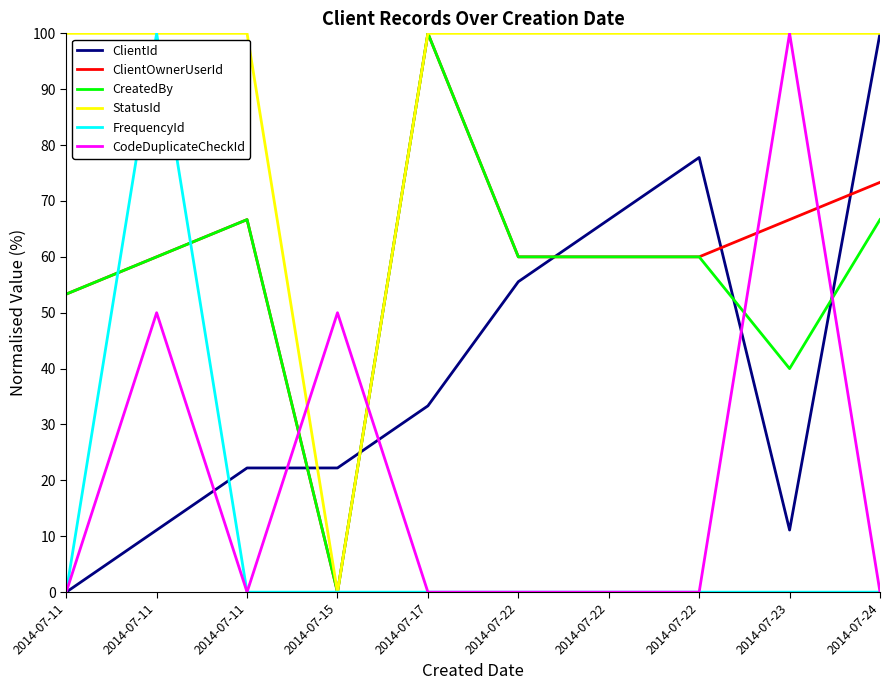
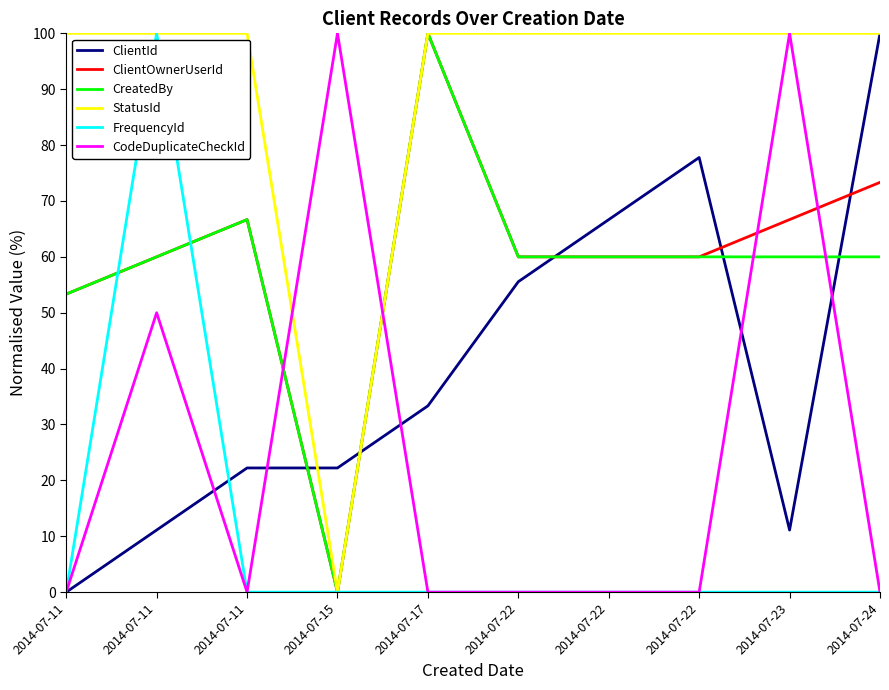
CodeDuplicateCheckId, 2014-07-15: 50 -> 100
CreatedBy, 2014-07-23: 40 -> 60
CreatedBy, 2014-07-24: 67 -> 60
